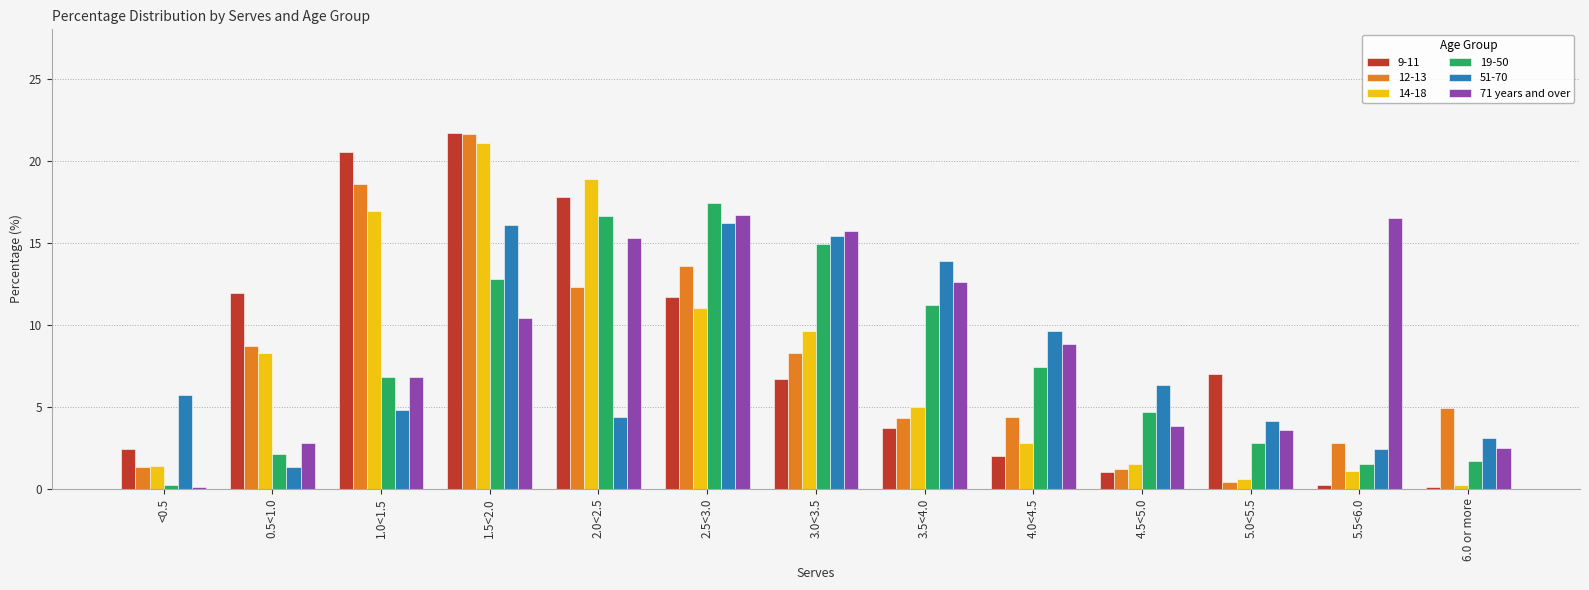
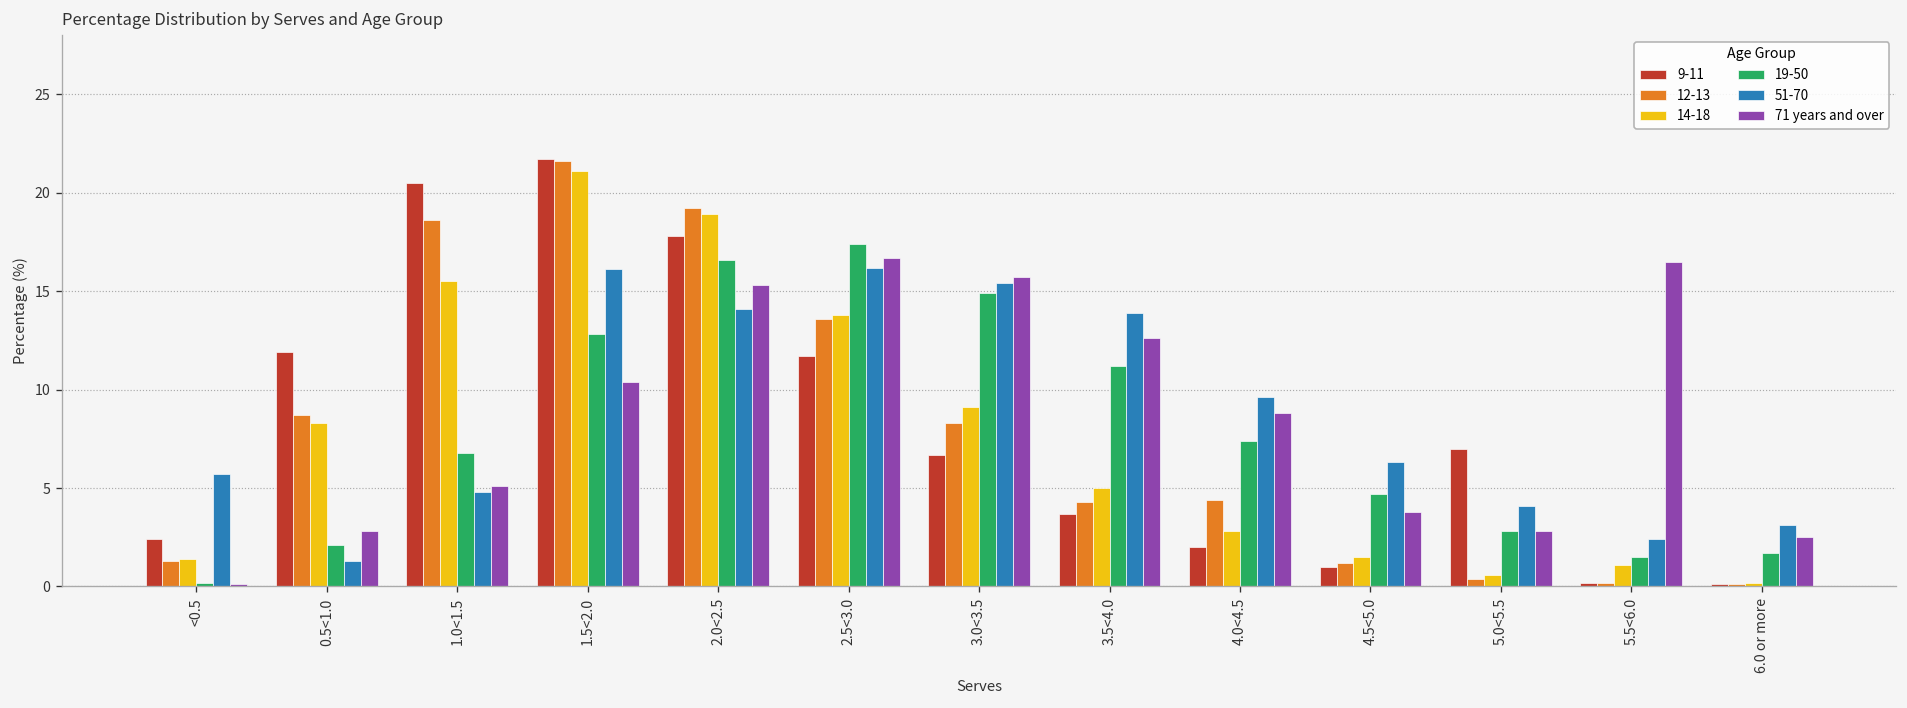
14-18, 1.0<1.5: 16.9 -> 15.5
71 years and over, 1.0<1.5: 6.8 -> 5.1
12-13, 2.0<2.5: 12.3 -> 19.2
51-70, 2.0<2.5: 4.4 -> 14.1
14-18, 2.5<3.0: 11.0 -> 13.8
14-18, 3.0<3.5: 9.6 -> 9.1
71 years and over, 5.0<5.5: 3.6 -> 2.8
12-13, 5.5<6.0: 2.8 -> 0.2
12-13, 6.0 or more: 4.9 -> 0.1
